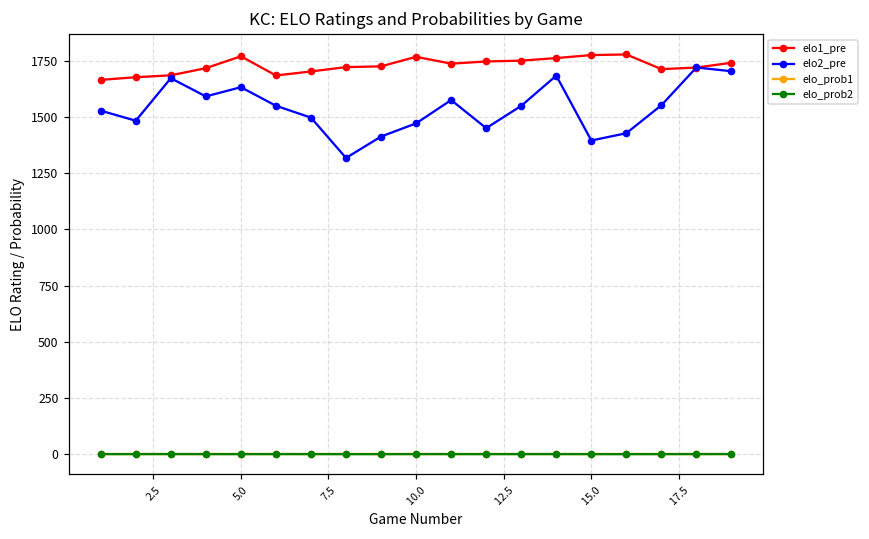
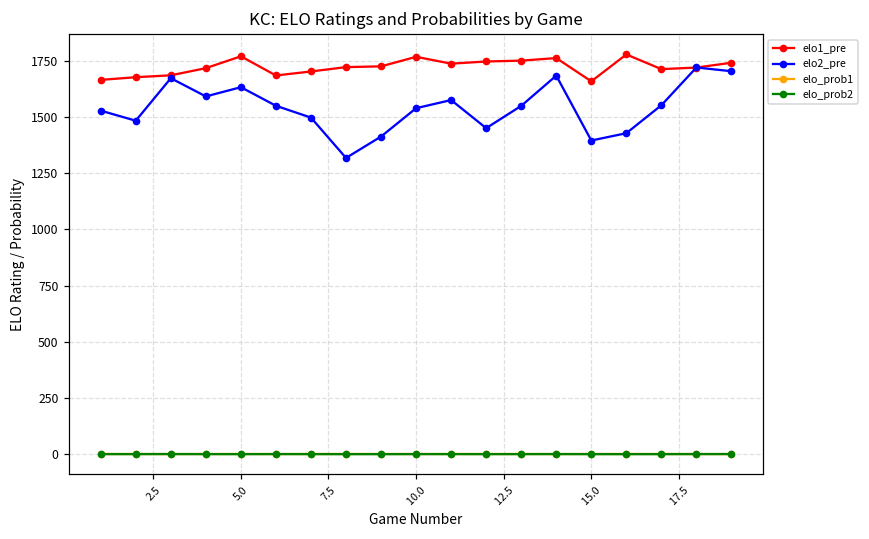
elo2_pre, 10.0: 1470 -> 1540
elo1_pre, 15.0: 1780 -> 1660
